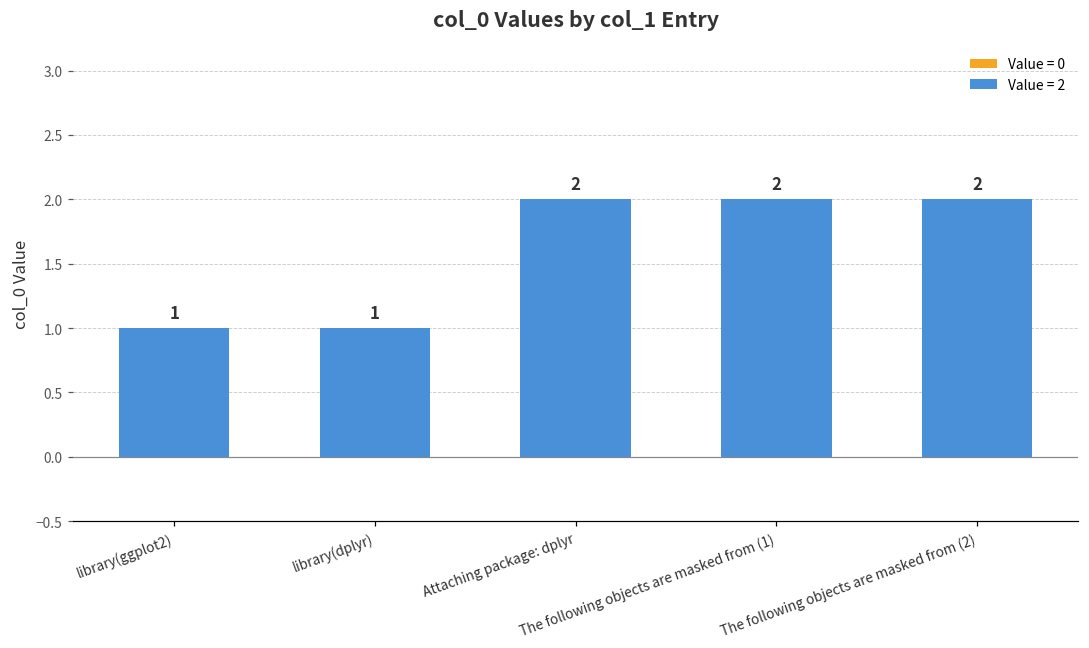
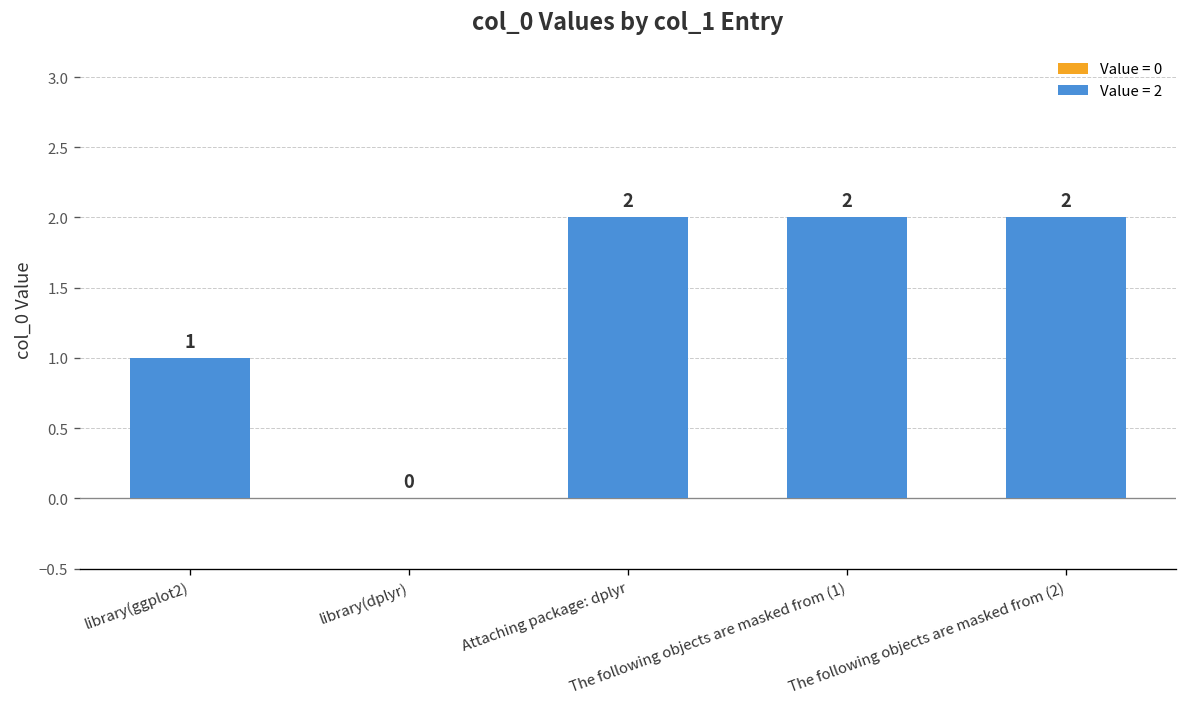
library(dplyr): 1 -> 0
